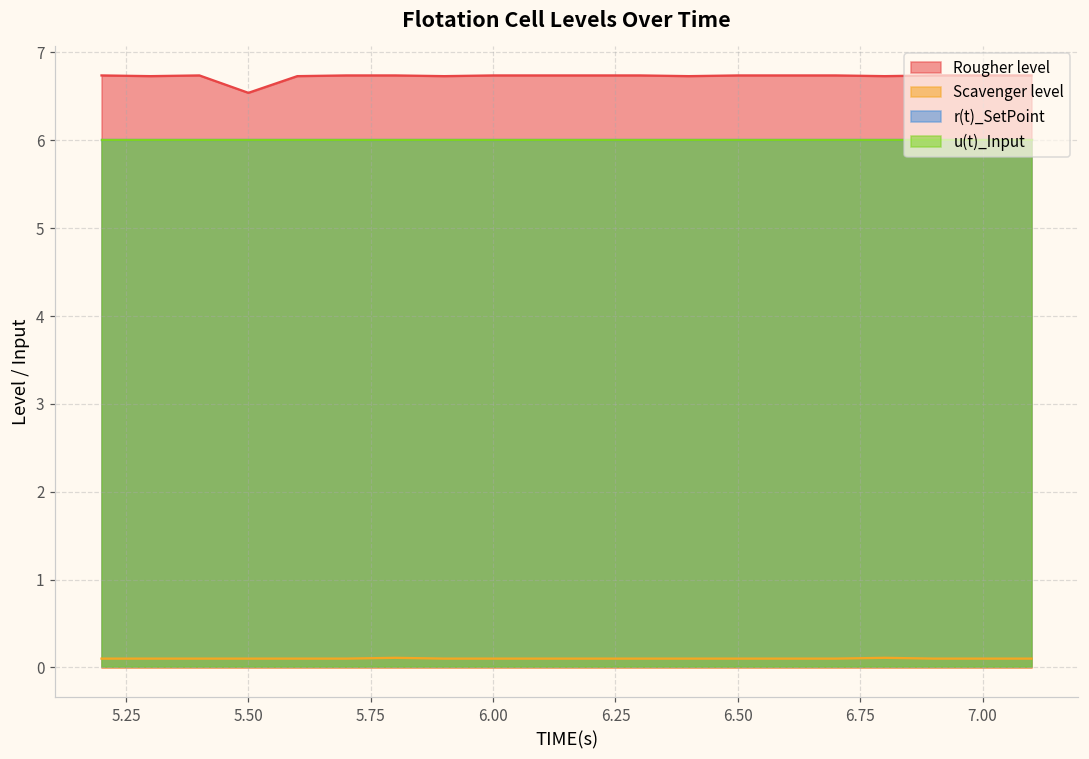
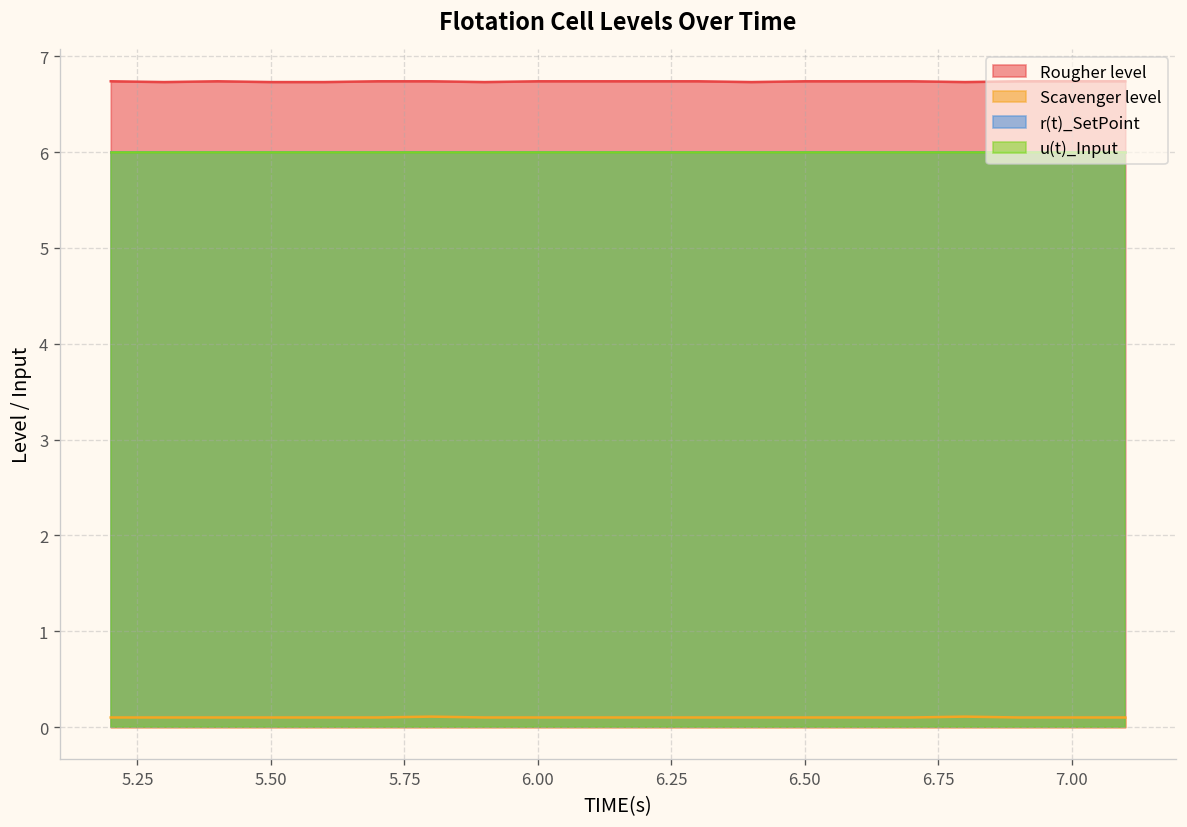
Rougher level, 5.50: 6.5 -> 6.7
